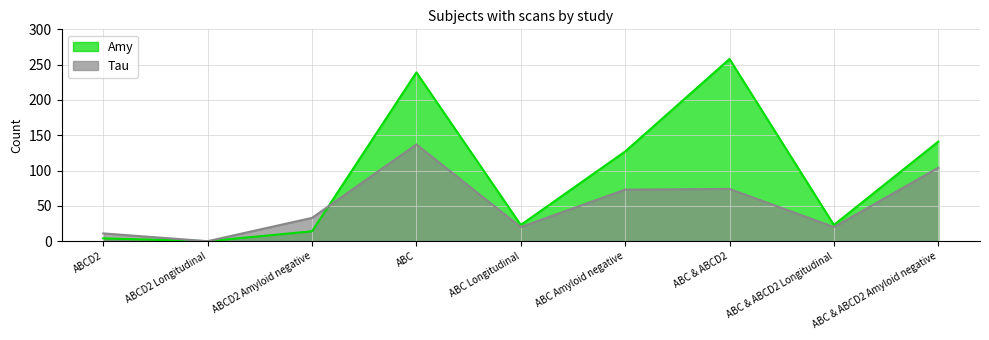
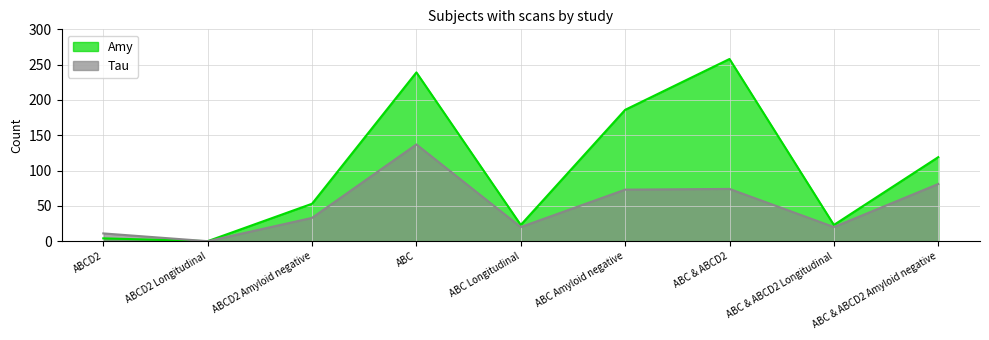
Amy, ABCD2 Amyloid negative: 10 -> 50
Amy, ABC Amyloid negative: 130 -> 190
Amy, ABC & ABCD2 Amyloid negative: 140 -> 120
Tau, ABC & ABCD2 Amyloid negative: 100 -> 80
